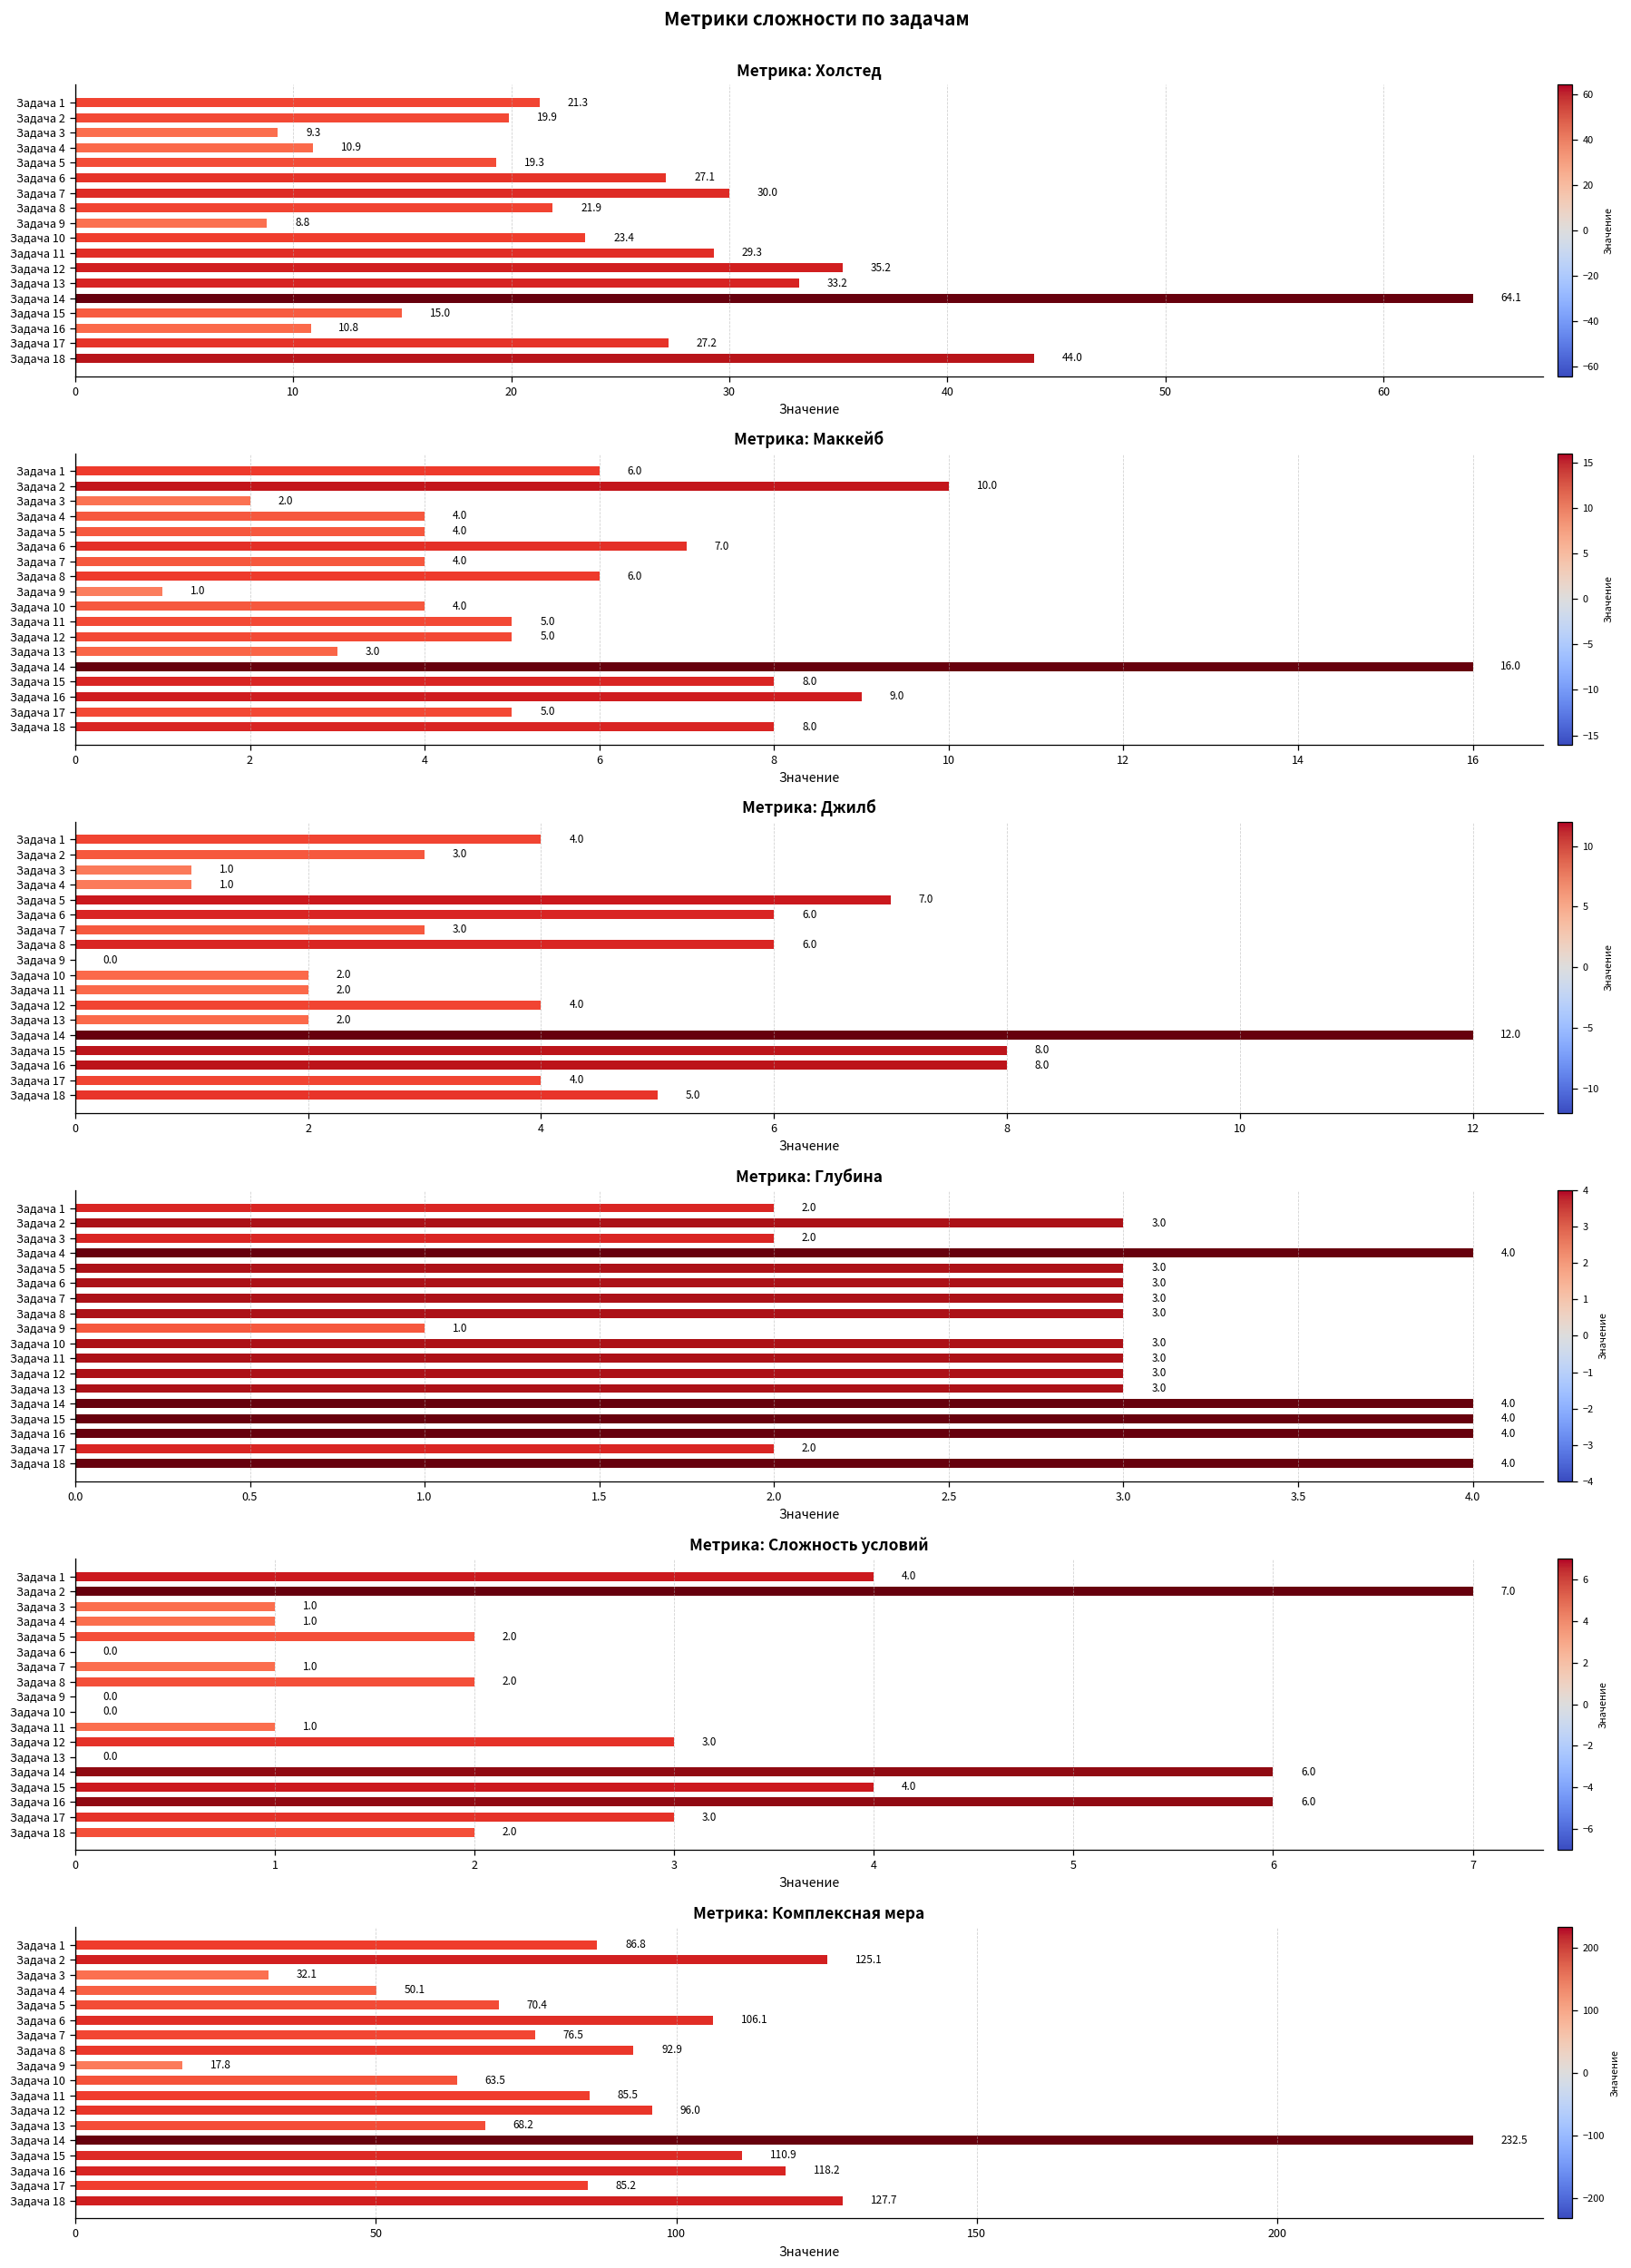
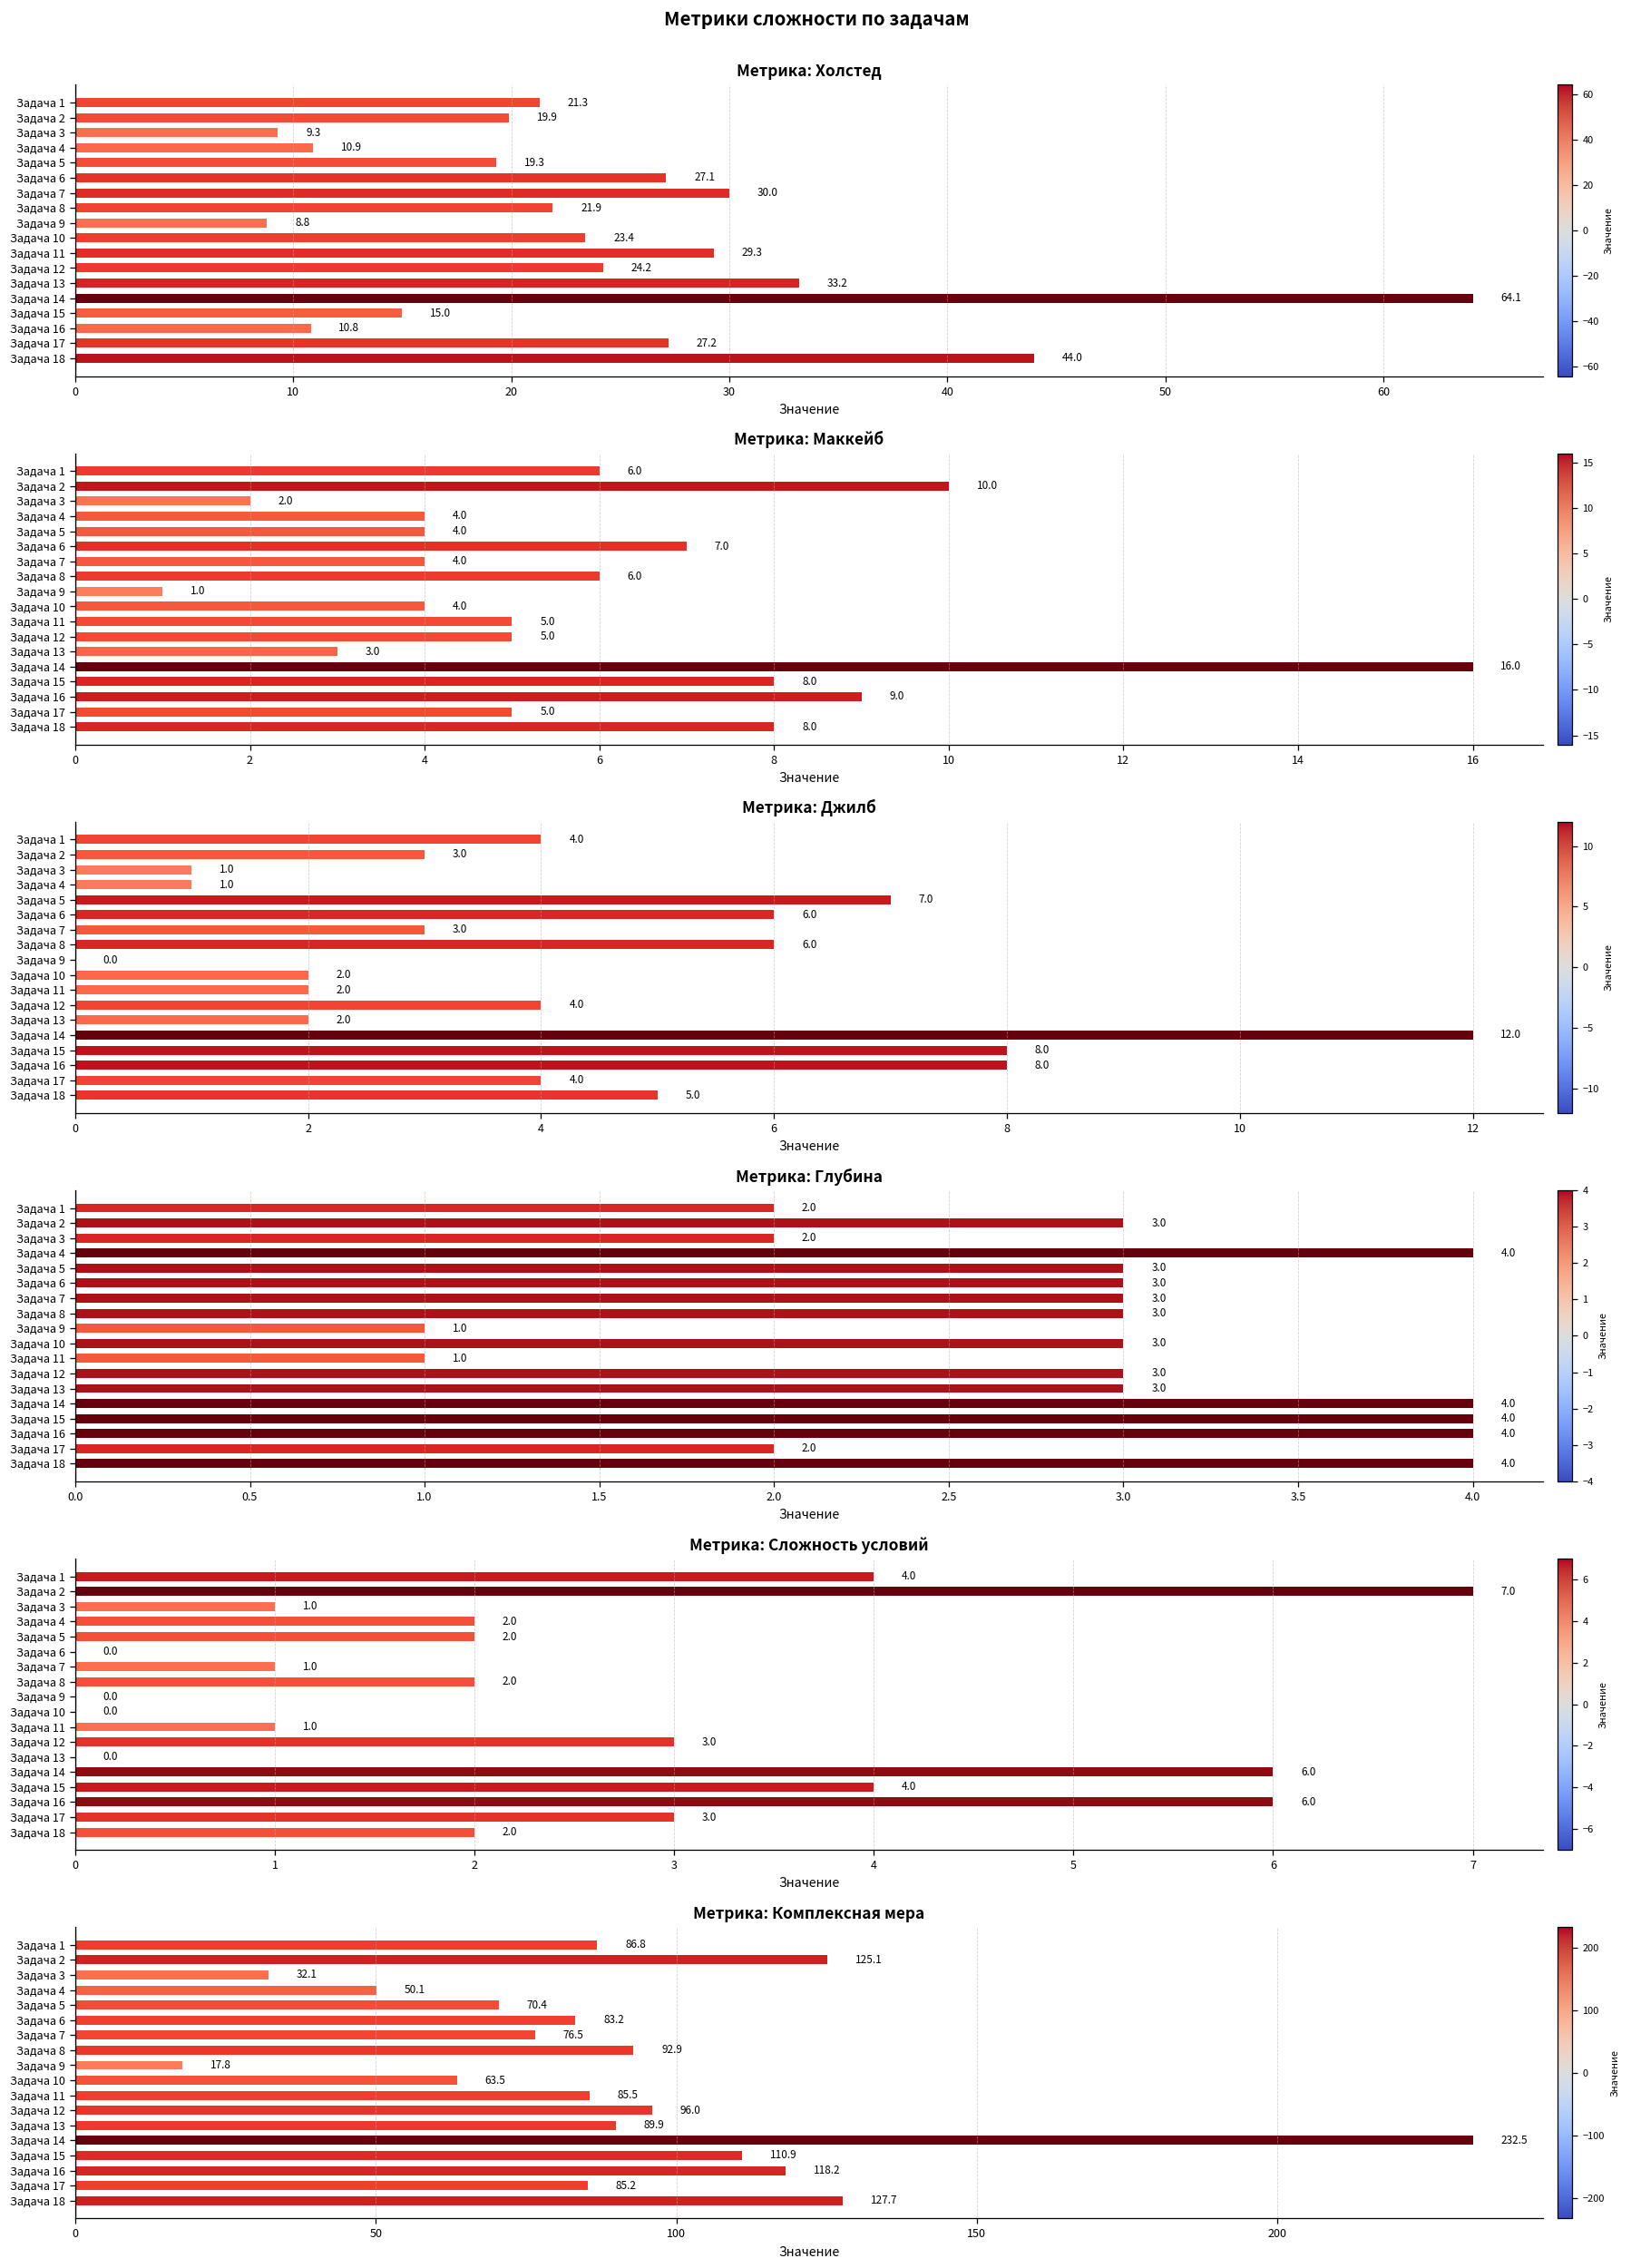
Метрика: Холстед, Задача 12: 35.2 -> 24.2
Метрика: Глубина, Задача 11: 3.0 -> 1.0
Метрика: Сложность условий, Задача 4: 1.0 -> 2.0
Метрика: Комплексная мера, Задача 6: 106.1 -> 83.2
Метрика: Комплексная мера, Задача 13: 68.2 -> 89.9
